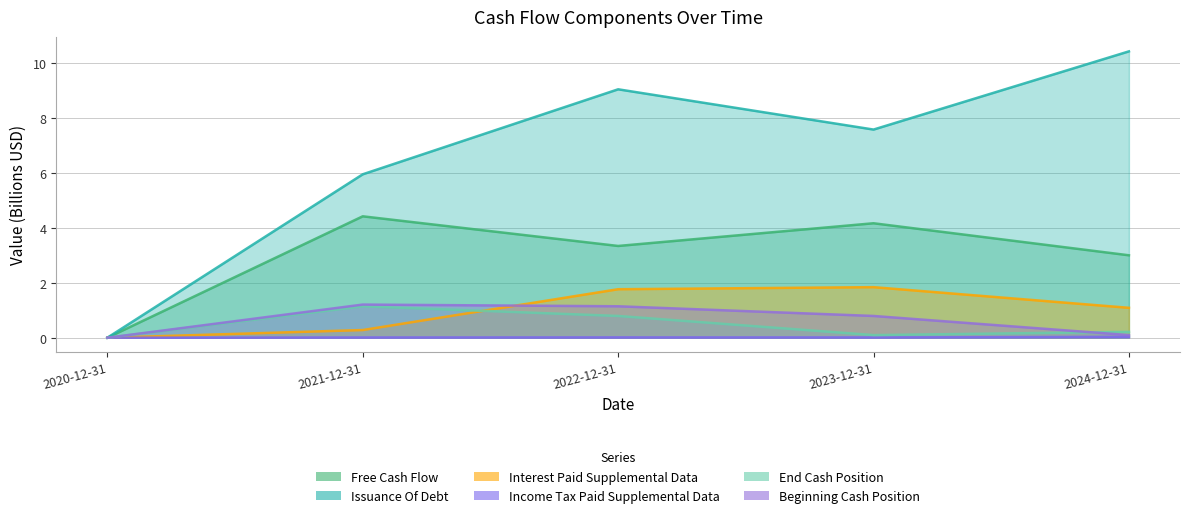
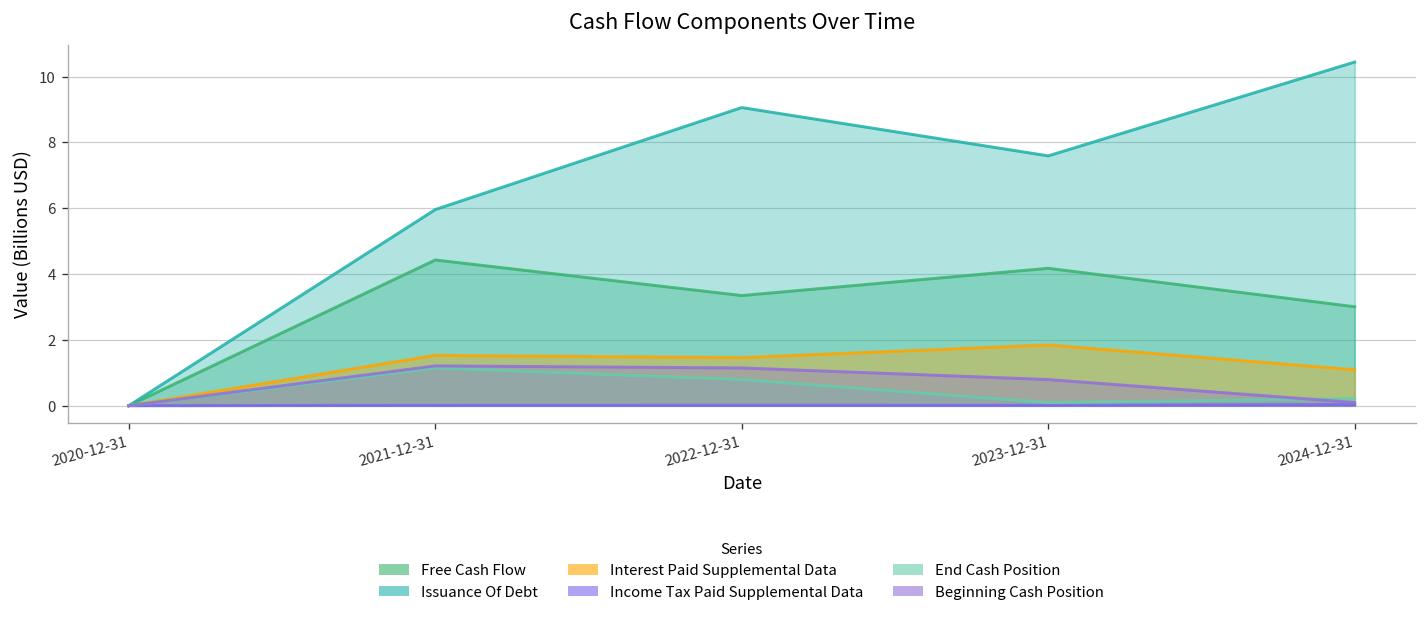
Interest Paid Supplemental Data, 2021-12-31: 0.3 -> 1.5
Interest Paid Supplemental Data, 2022-12-31: 1.8 -> 1.5
